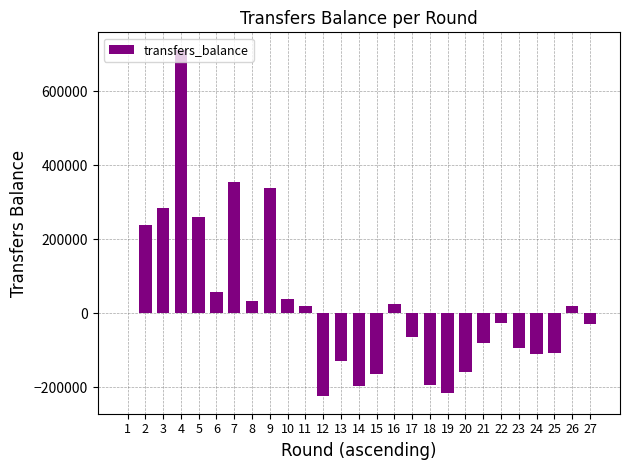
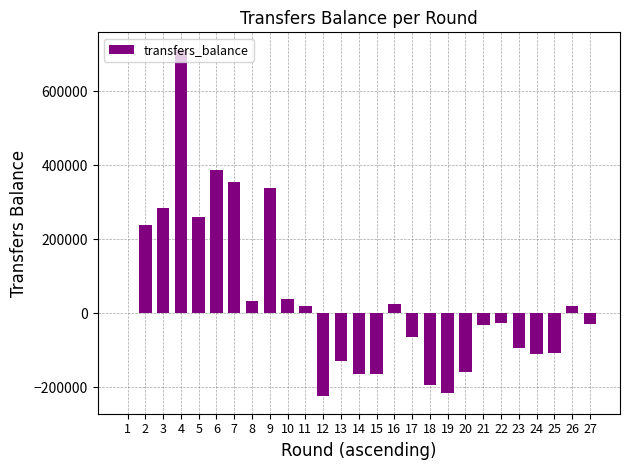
6: 60000 -> 390000
14: -200000 -> -160000
21: -80000 -> -30000
